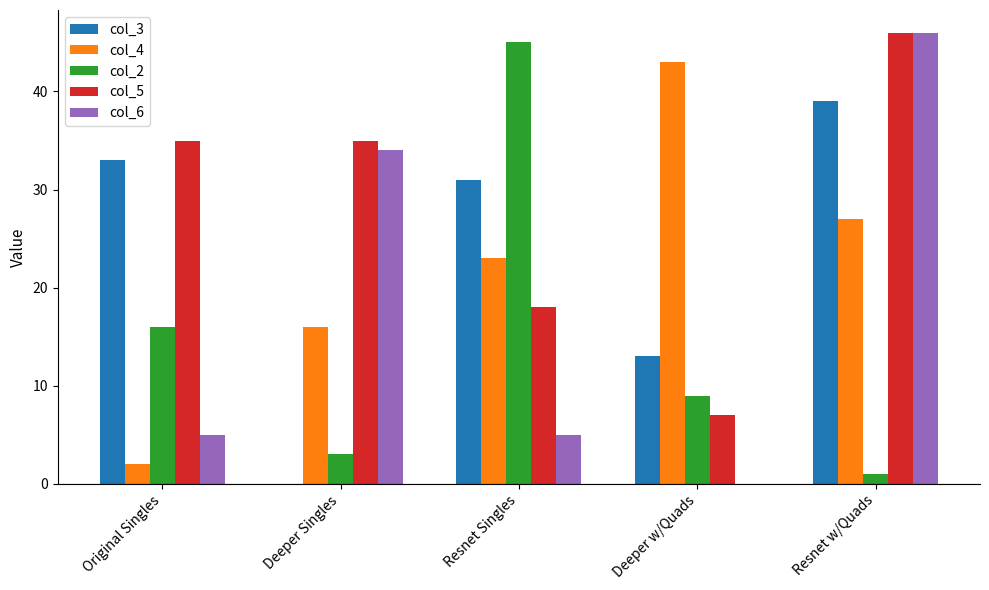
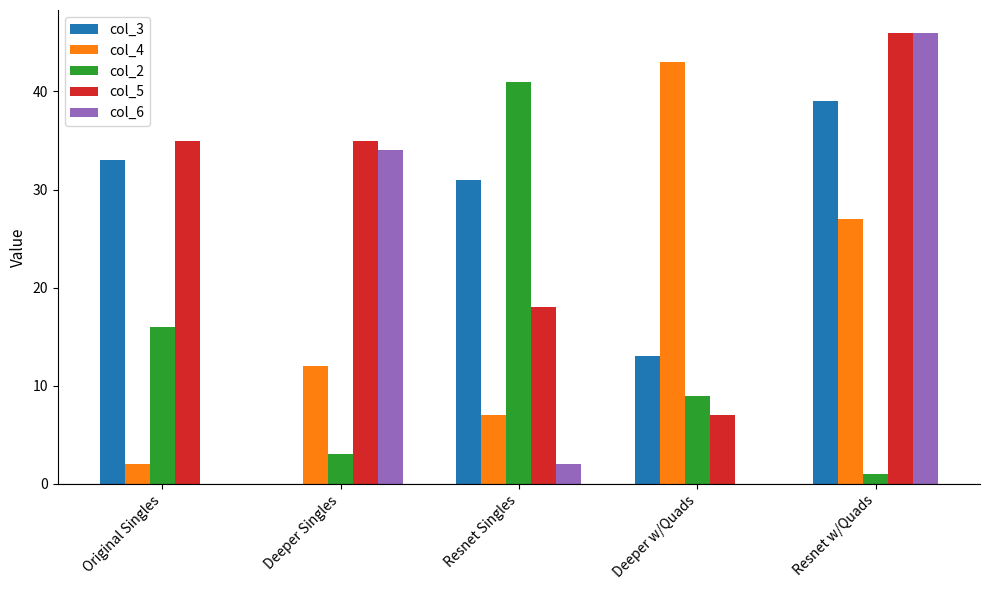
col_6, Original Singles: 5 -> 0
col_4, Deeper Singles: 16 -> 12
col_4, Resnet Singles: 23 -> 7
col_2, Resnet Singles: 45 -> 41
col_6, Resnet Singles: 5 -> 2
